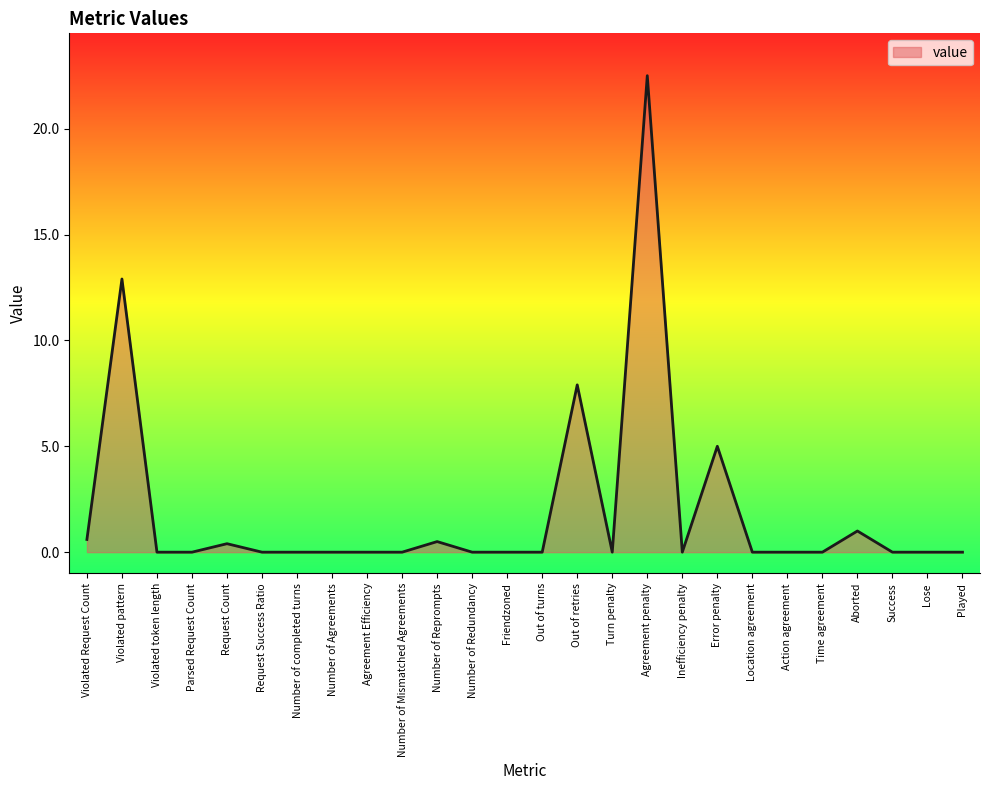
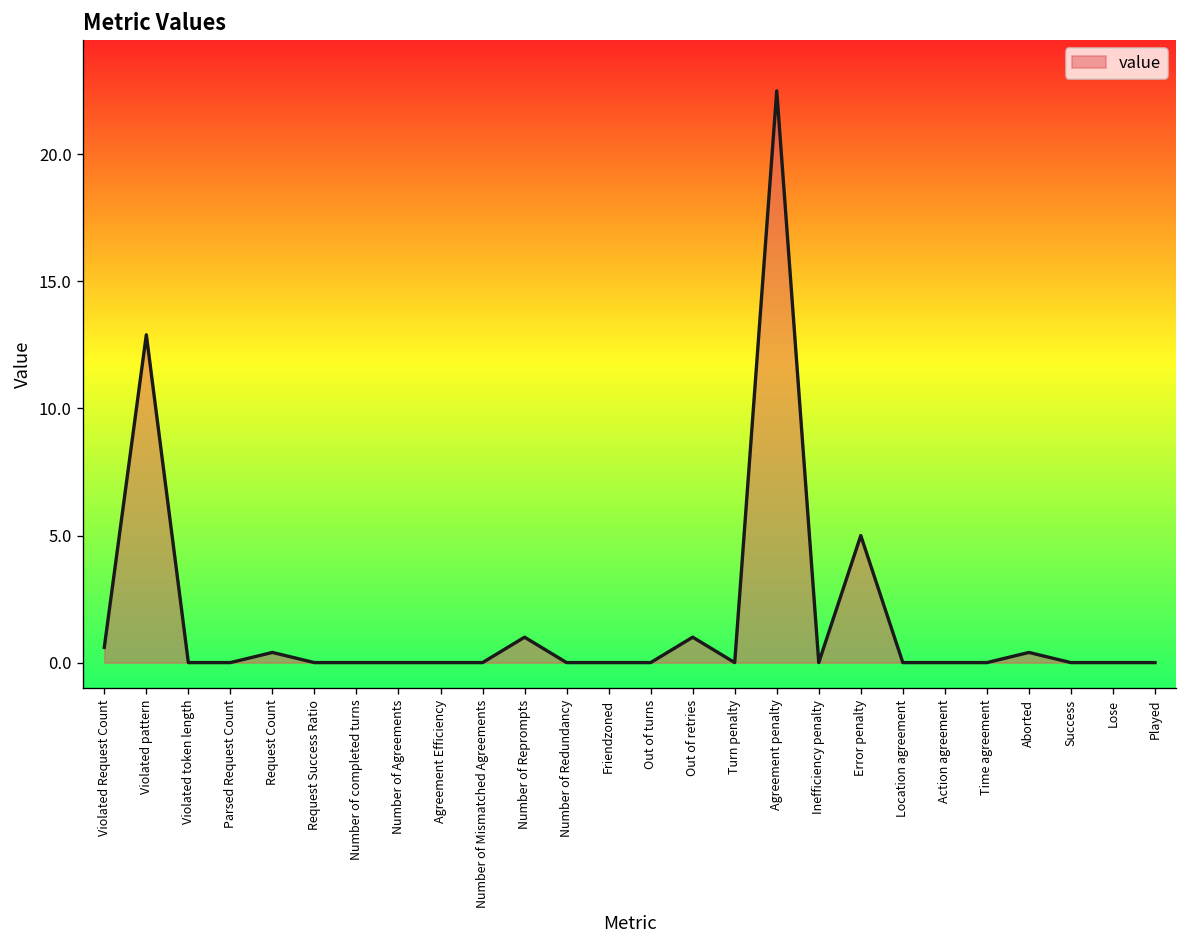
Number of Reprompts: 0.5 -> 1.0
Out of retries: 7.9 -> 1.0
Aborted: 1.0 -> 0.4
